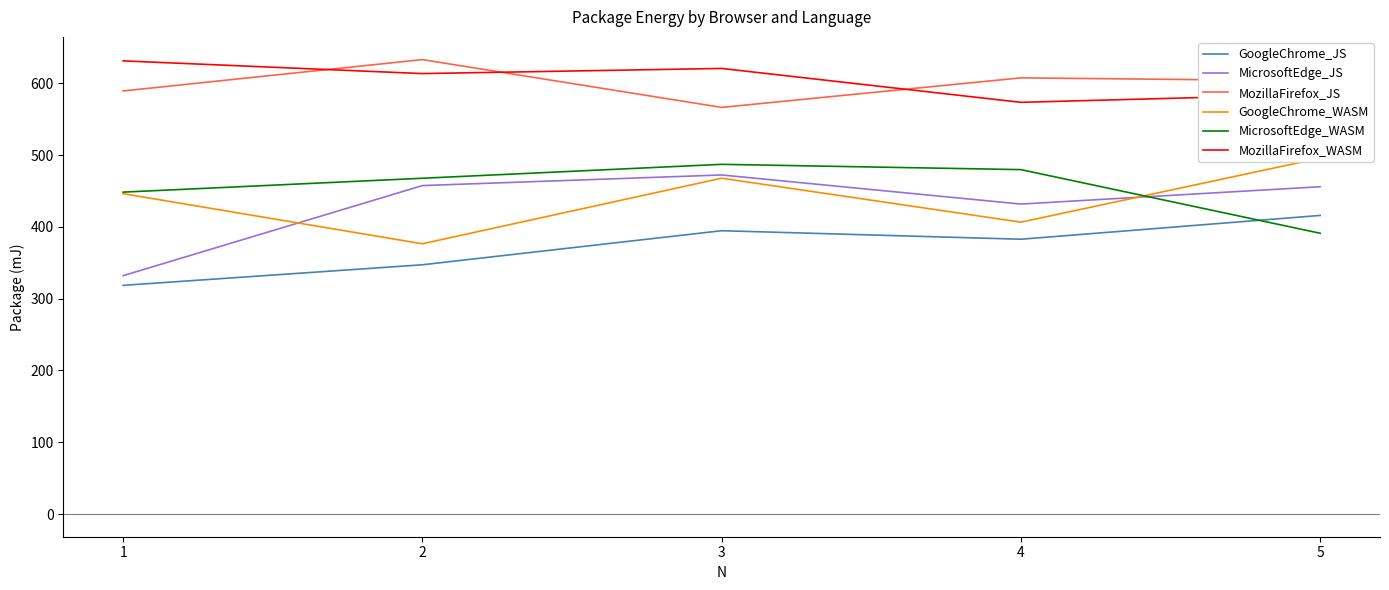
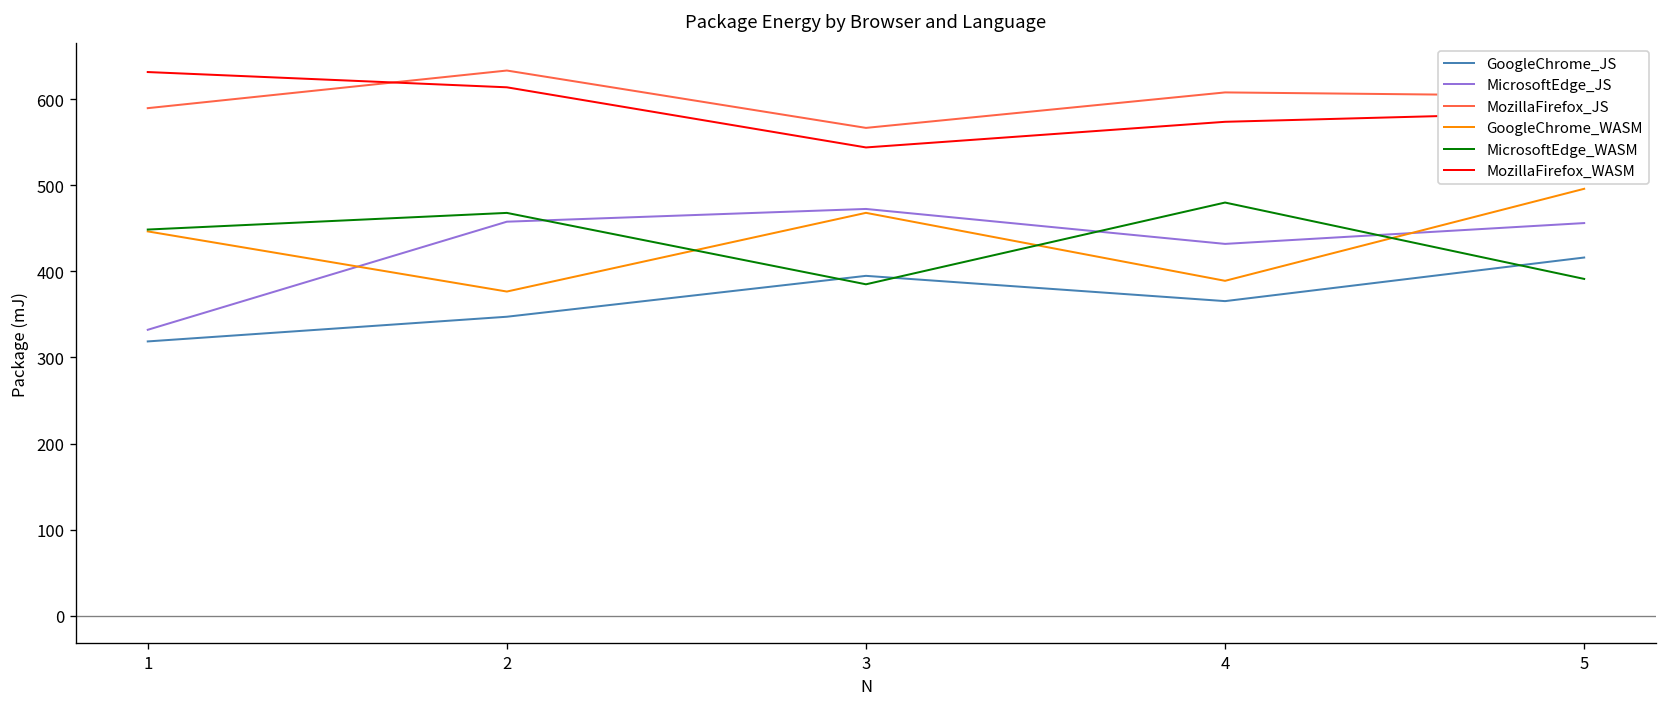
MicrosoftEdge_WASM, 3: 490 -> 390
MozillaFirefox_WASM, 3: 620 -> 540
GoogleChrome_JS, 4: 380 -> 370
GoogleChrome_WASM, 4: 410 -> 390
